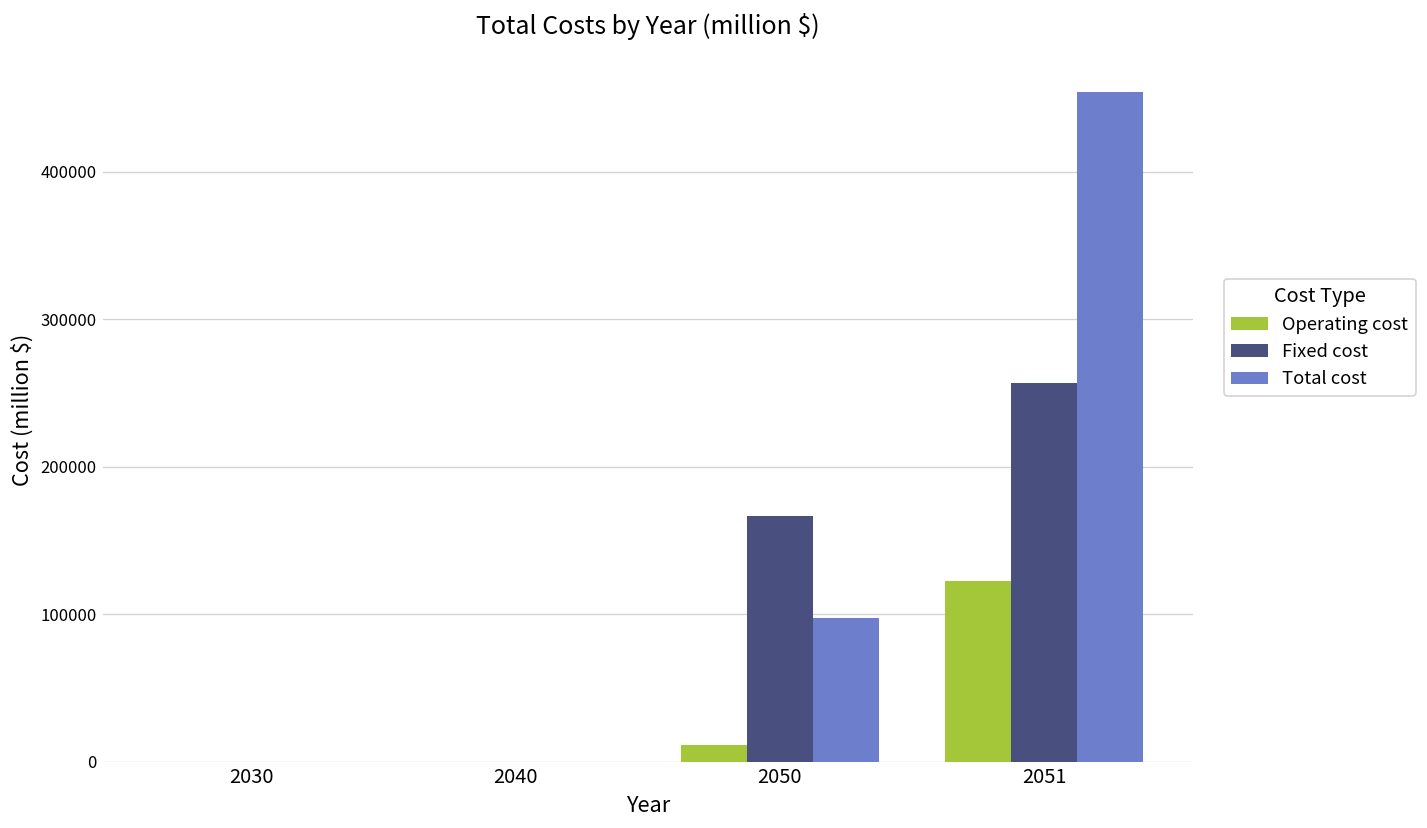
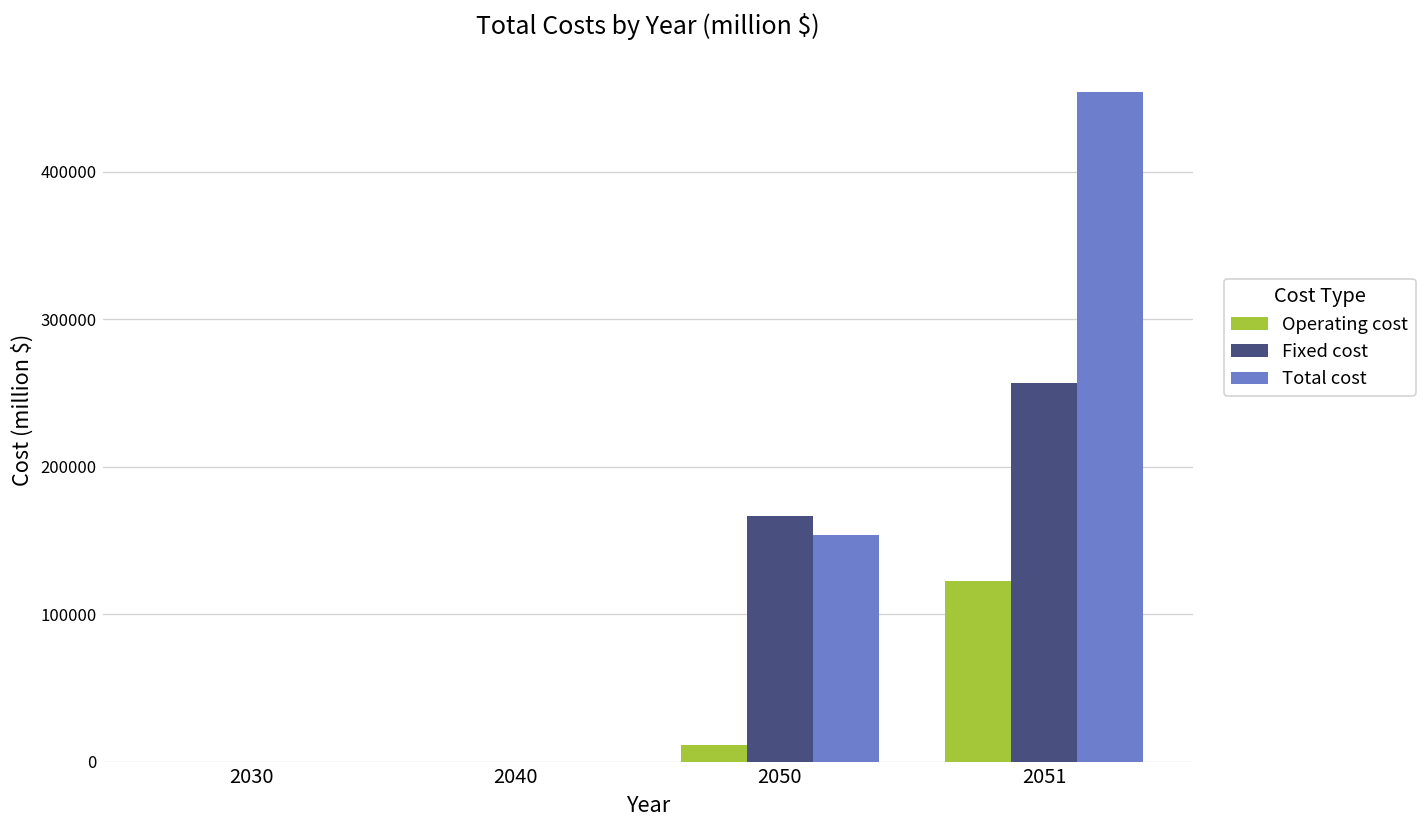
Total cost, 2050: 98000 -> 154000
